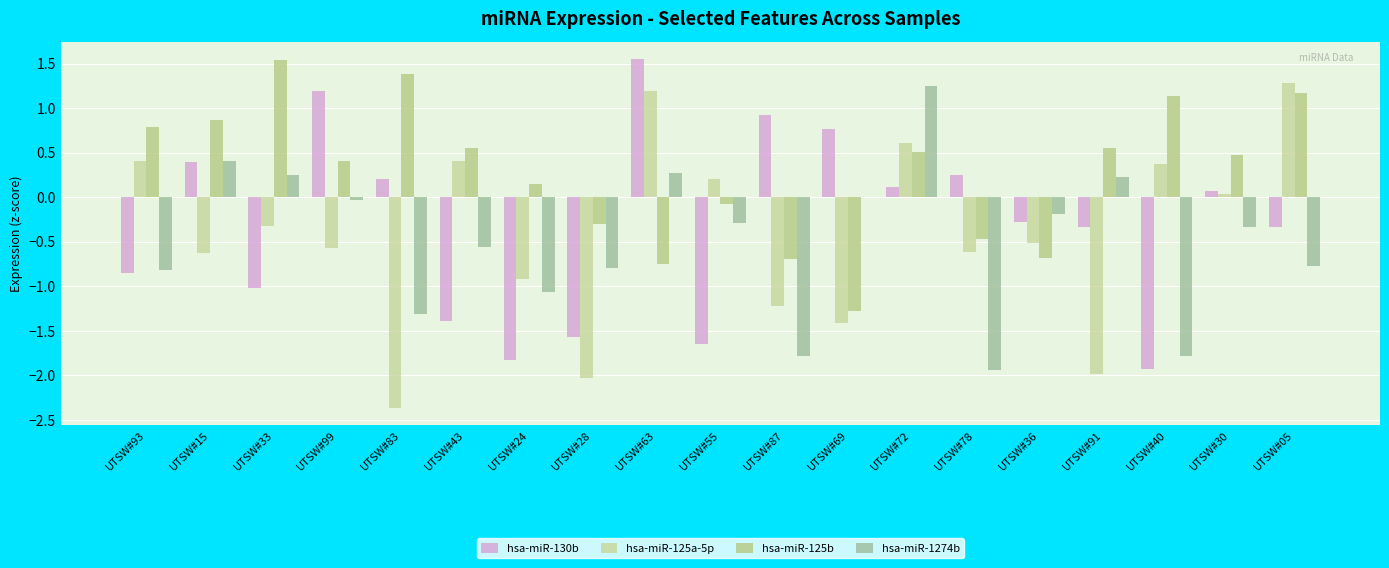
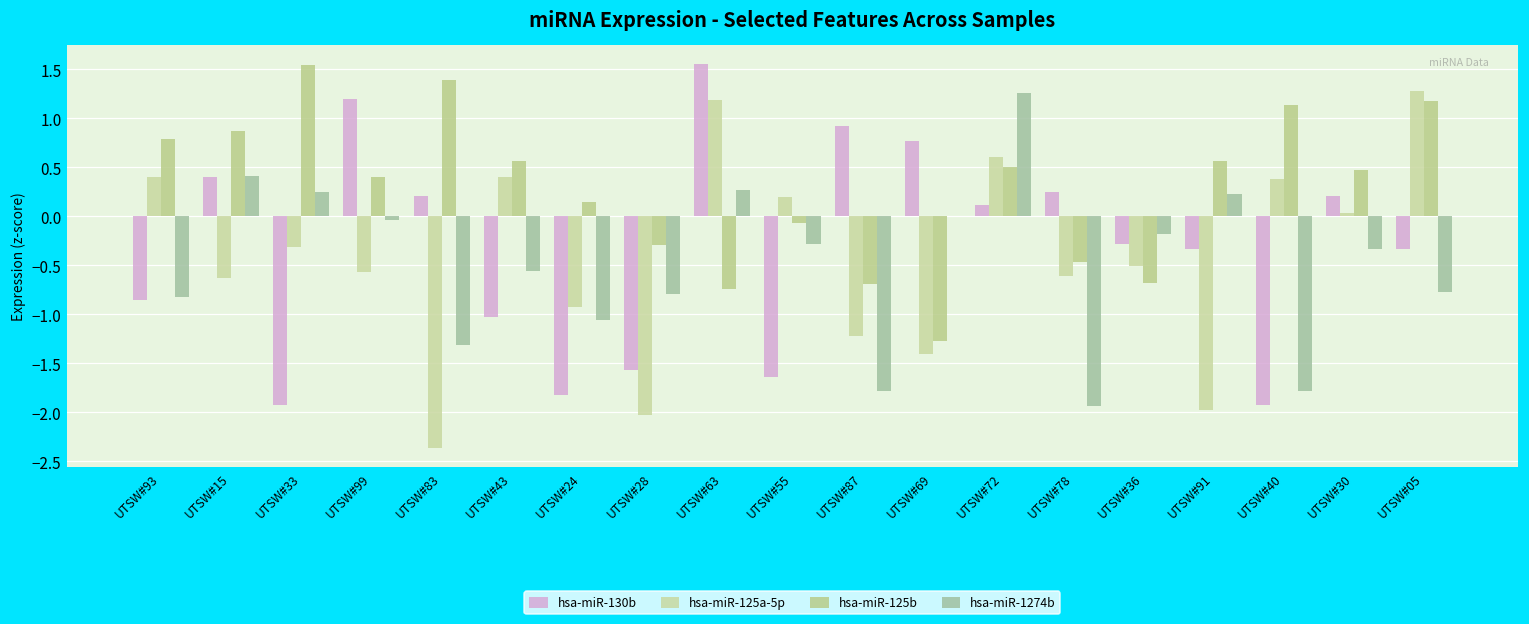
hsa-miR-130b, UTSW#33: -1.0 -> -1.9
hsa-miR-130b, UTSW#43: -1.4 -> -1.0
hsa-miR-130b, UTSW#30: 0.1 -> 0.2
